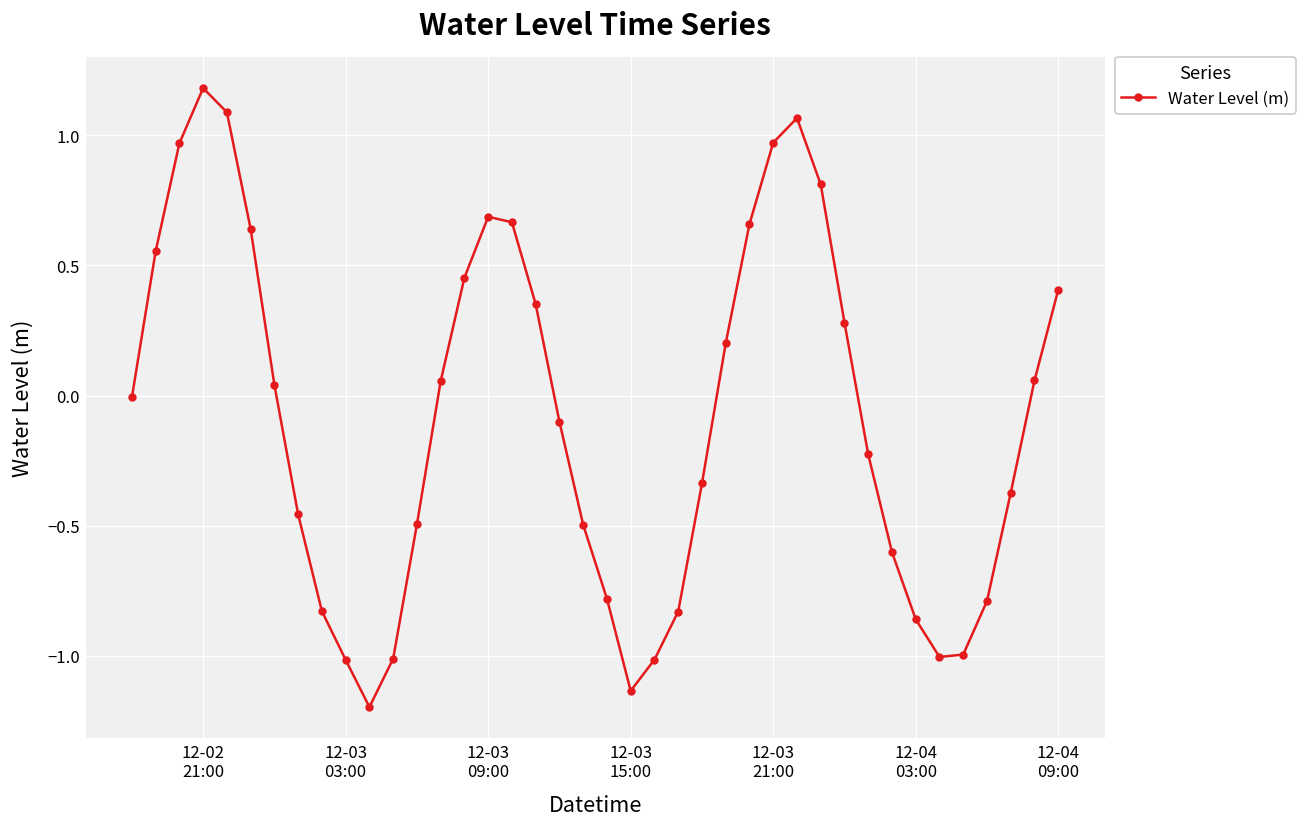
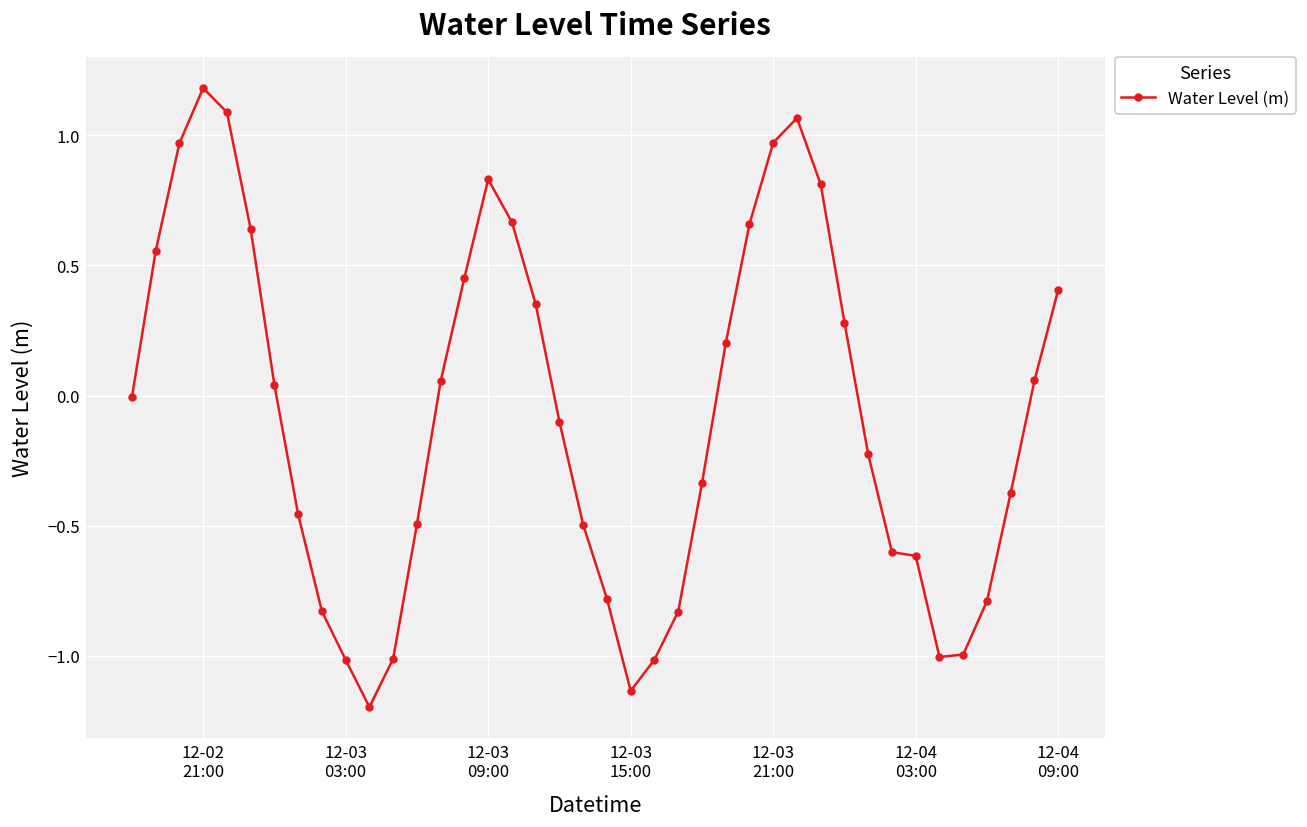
12-03 09:00: 0.69 -> 0.83
12-04 03:00: -0.86 -> -0.62
